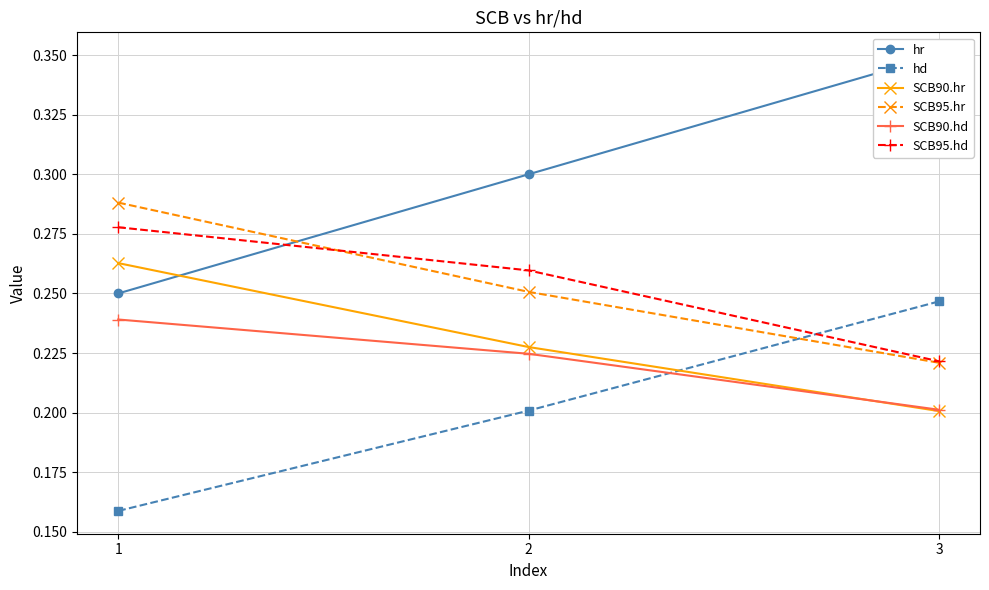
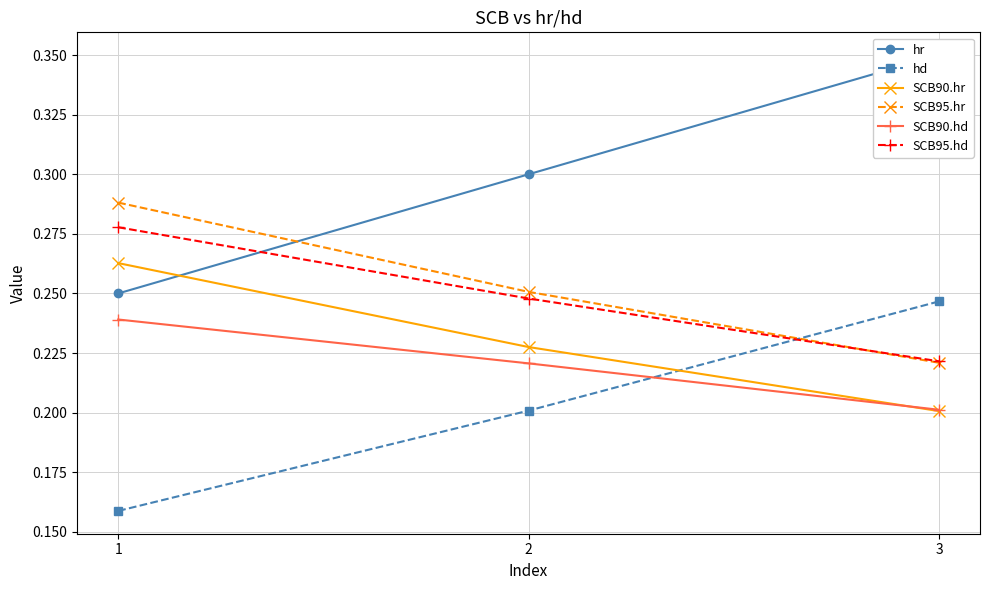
SCB90.hd, 2: 0.225 -> 0.221
SCB95.hd, 2: 0.260 -> 0.248
